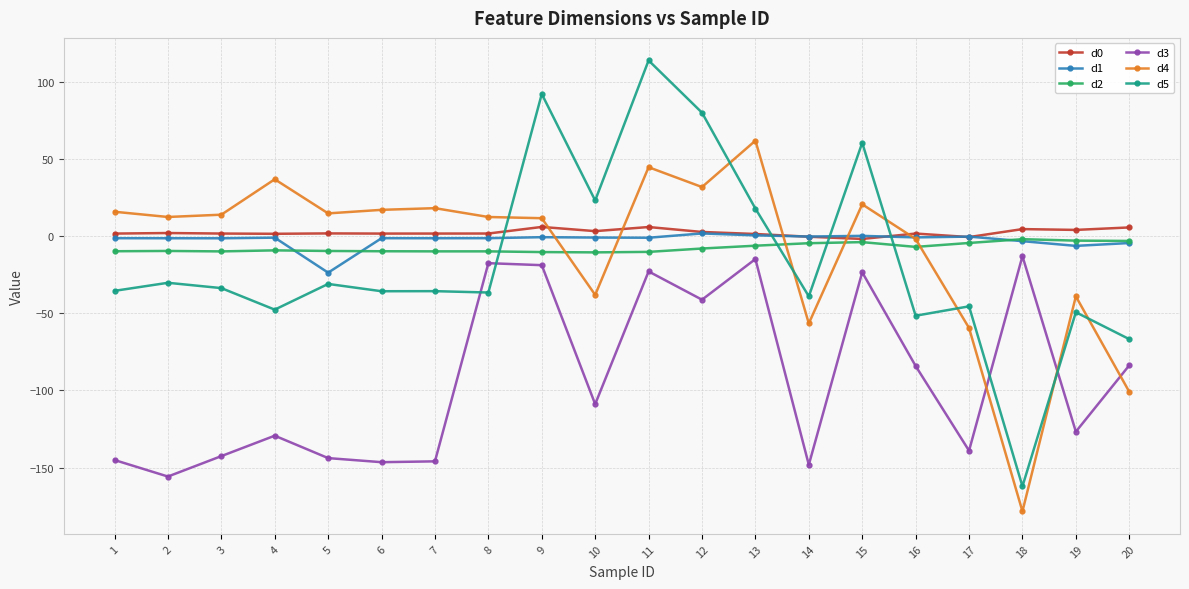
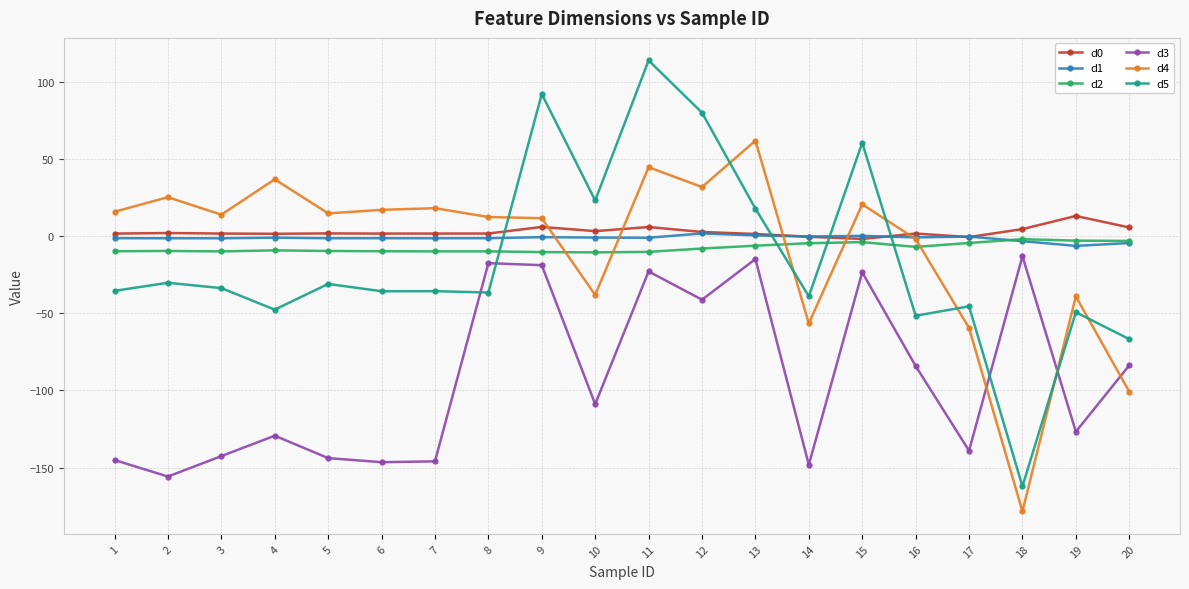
d4, 2: 13 -> 25
d1, 5: -24 -> -1
d0, 19: 4 -> 13
